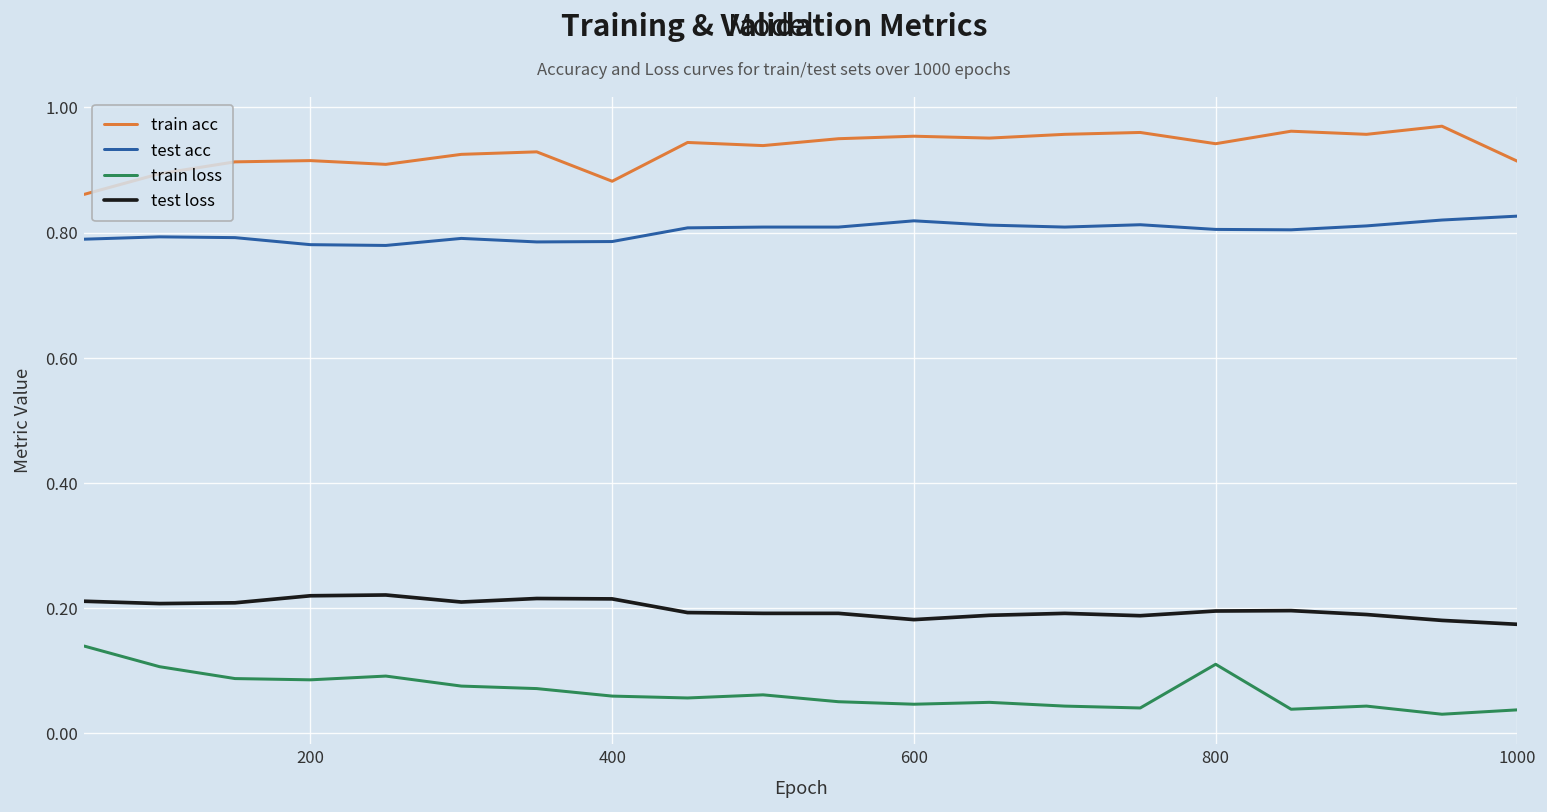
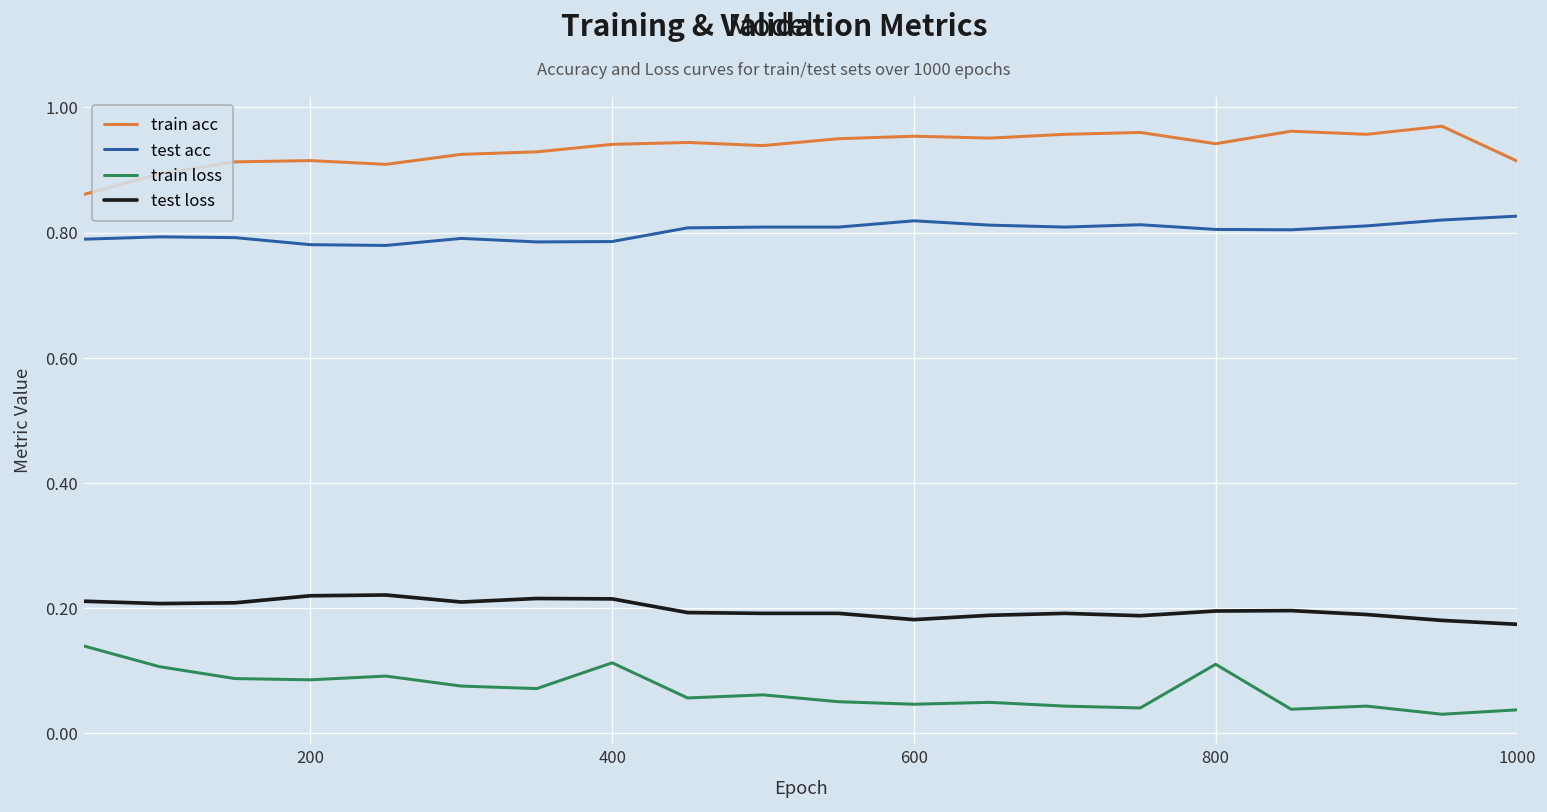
train acc, 400: 0.88 -> 0.94
train loss, 400: 0.06 -> 0.11
